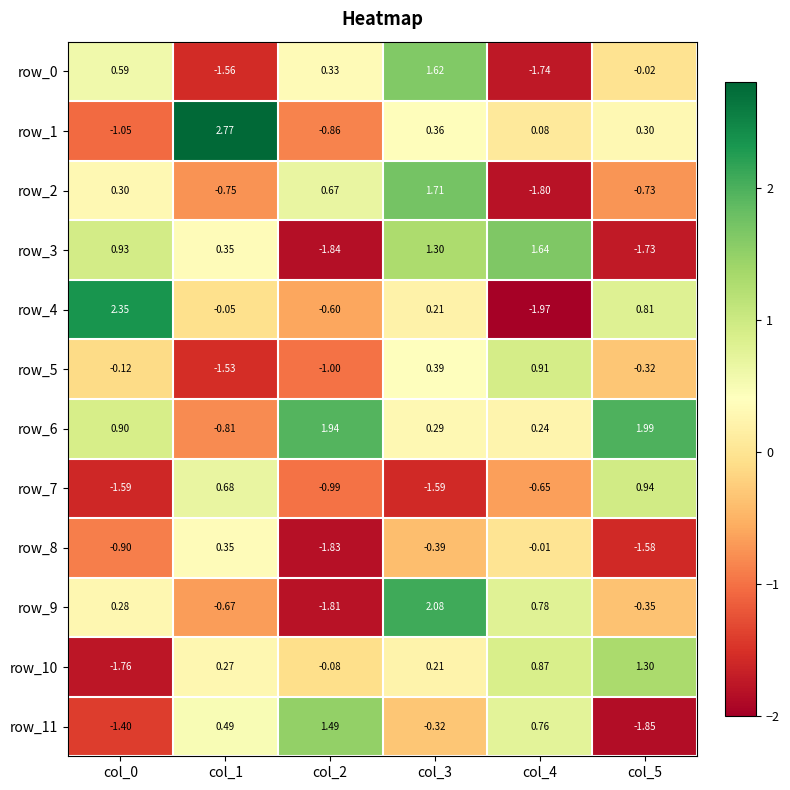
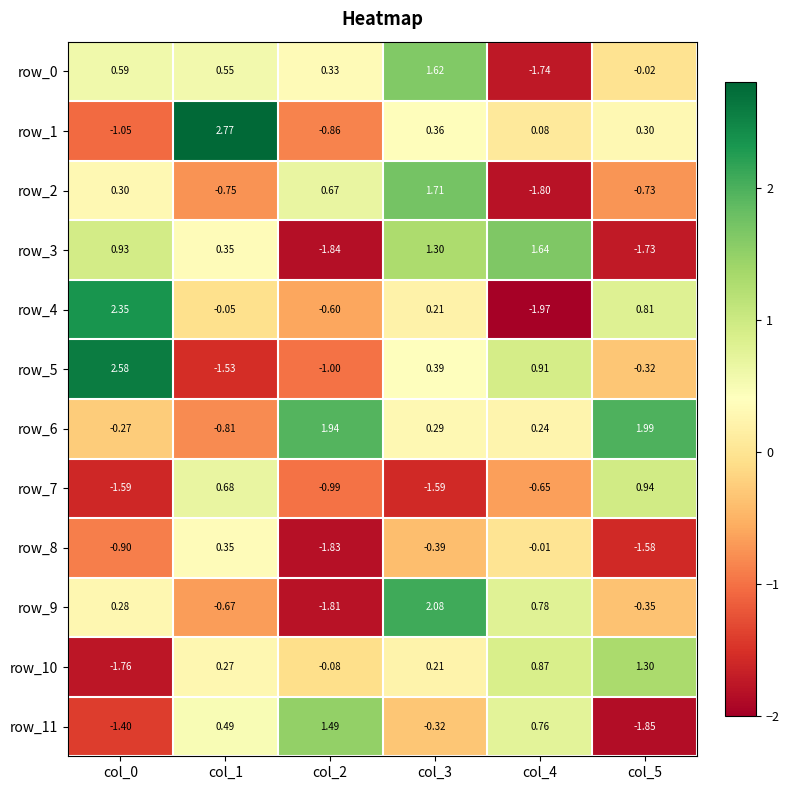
row_0, col_1: -1.56 -> 0.55
row_5, col_0: -0.12 -> 2.58
row_6, col_0: 0.90 -> -0.27
